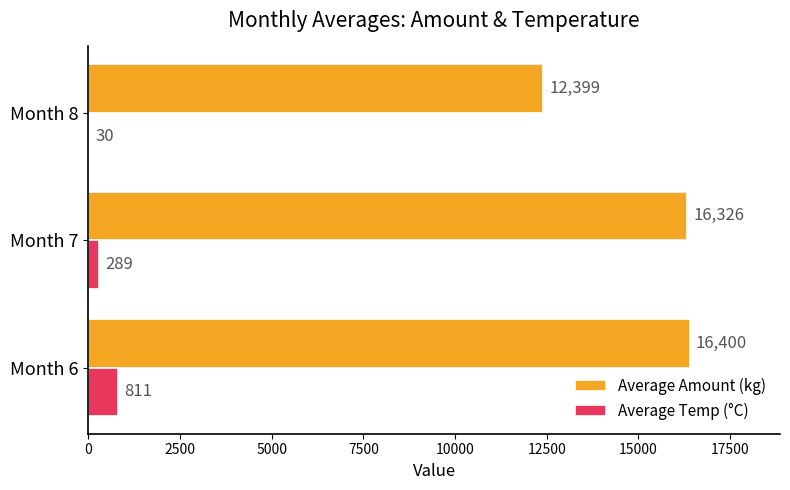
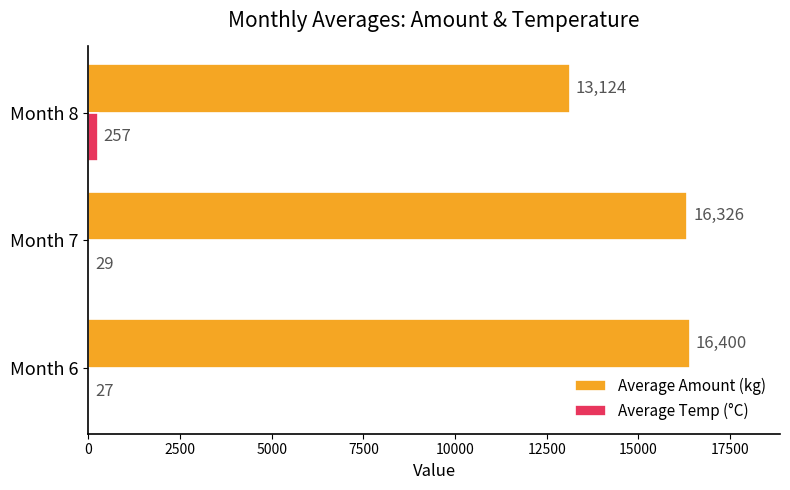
Average Amount (kg), Month 8: 12,399 -> 13,124
Average Temp (°C), Month 8: 30 -> 257
Average Temp (°C), Month 7: 289 -> 29
Average Temp (°C), Month 6: 811 -> 27
